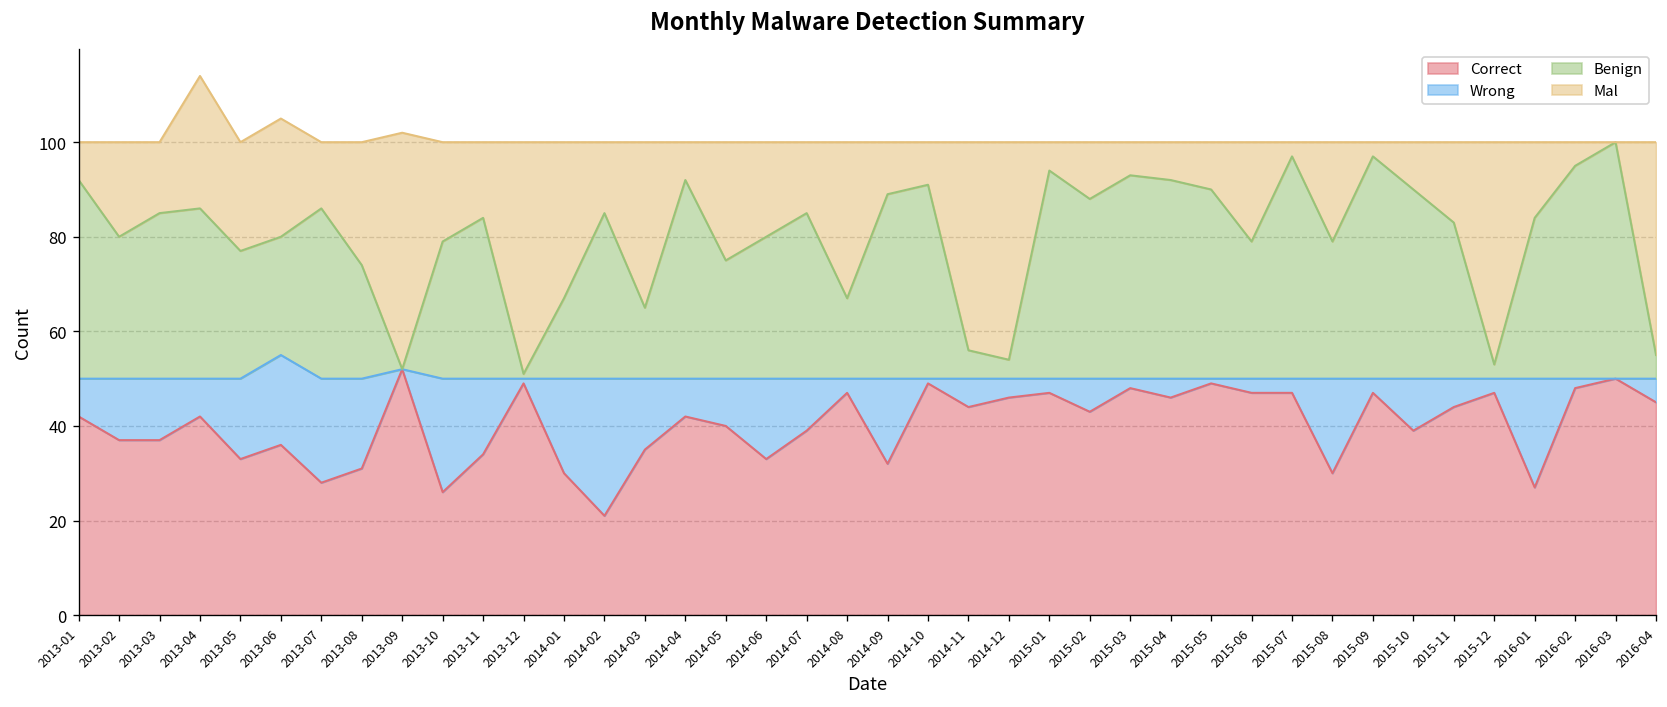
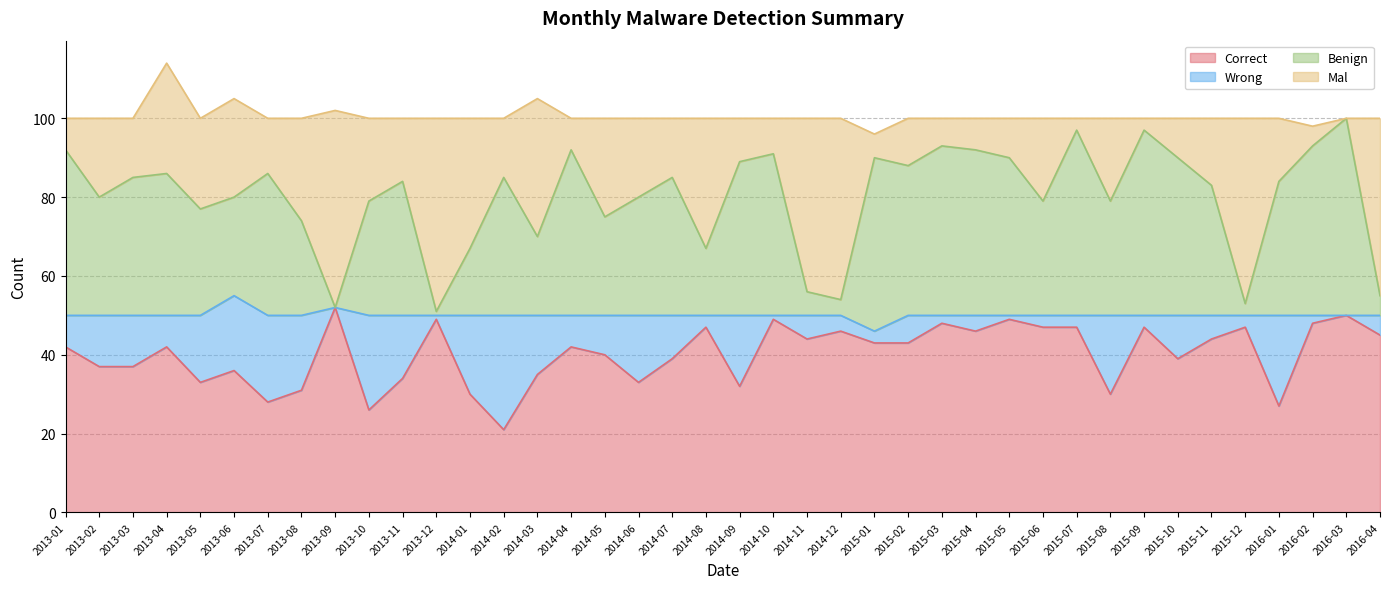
Benign, 2014-03: 65 -> 70
Correct, 2015-01: 47 -> 43
Benign, 2016-02: 95 -> 93
